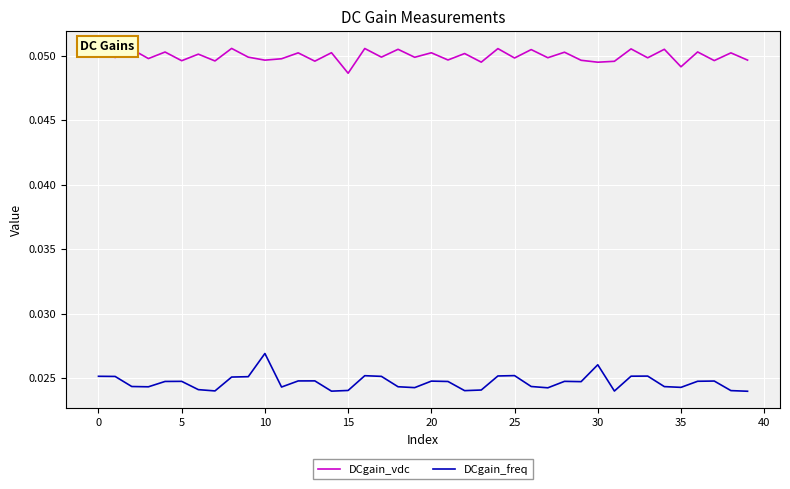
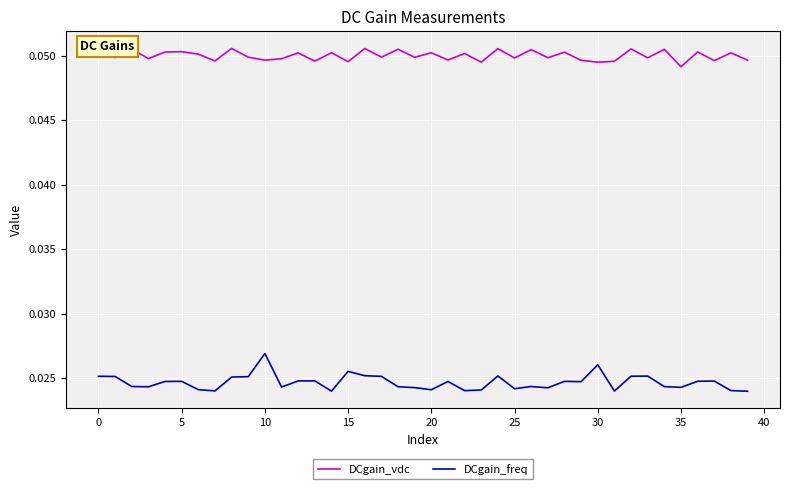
DCgain_vdc, 5: 0.0496 -> 0.0503
DCgain_vdc, 15: 0.0487 -> 0.0496
DCgain_freq, 15: 0.0240 -> 0.0255
DCgain_freq, 20: 0.0248 -> 0.0241
DCgain_freq, 25: 0.0252 -> 0.0242
